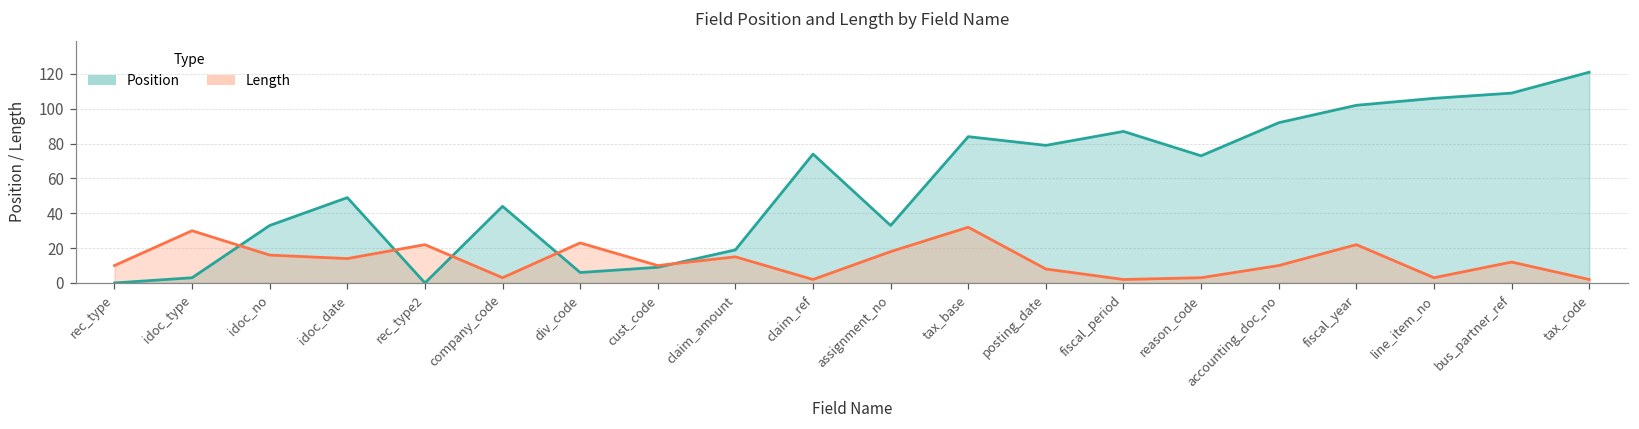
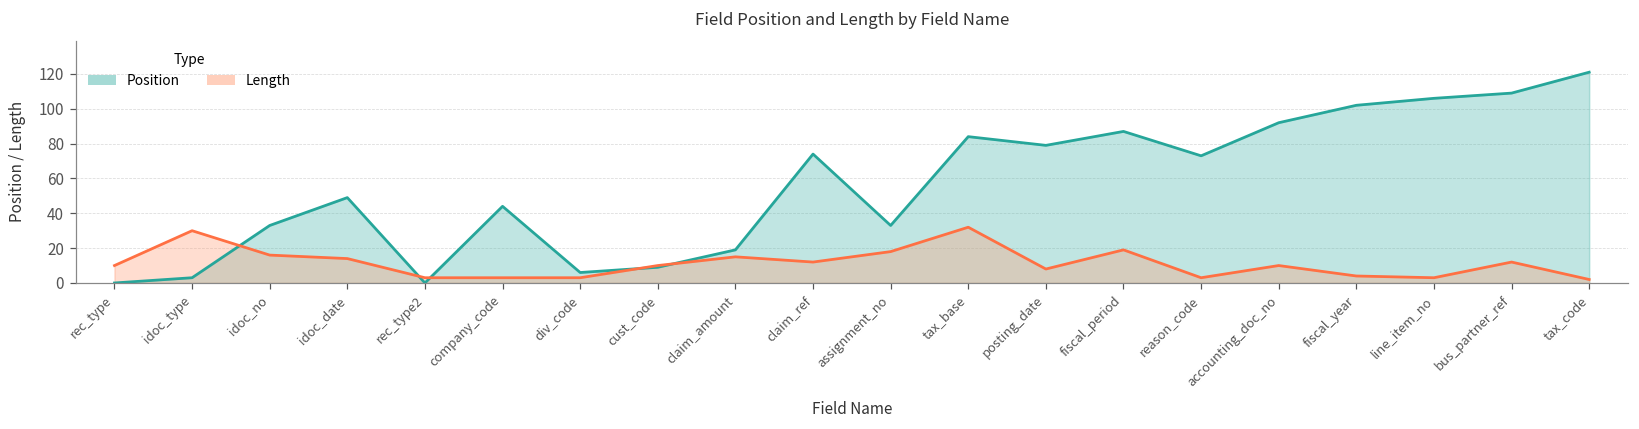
Length, rec_type2: 22 -> 3
Length, div_code: 23 -> 3
Length, claim_ref: 2 -> 12
Length, fiscal_period: 2 -> 19
Length, fiscal_year: 22 -> 4
